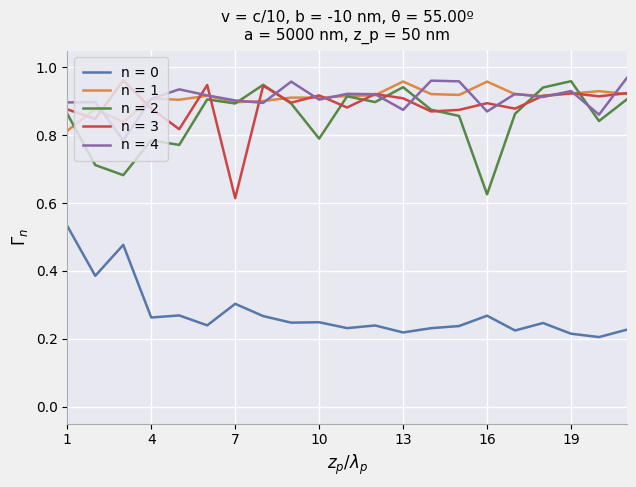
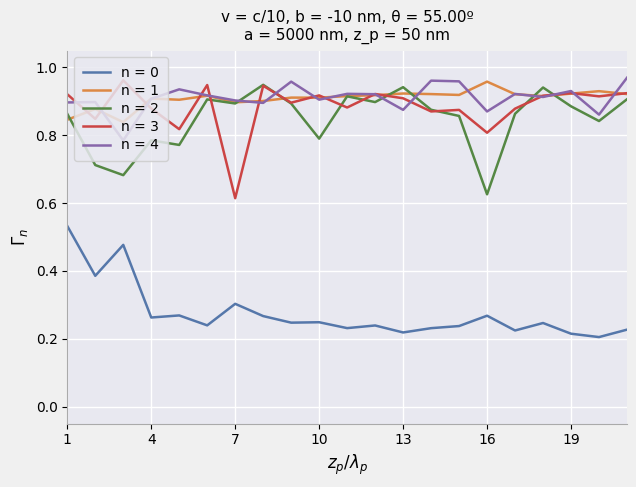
n = 1, 1: 0.81 -> 0.85
n = 3, 1: 0.88 -> 0.92
n = 1, 13: 0.96 -> 0.92
n = 3, 16: 0.89 -> 0.81
n = 2, 19: 0.96 -> 0.89
